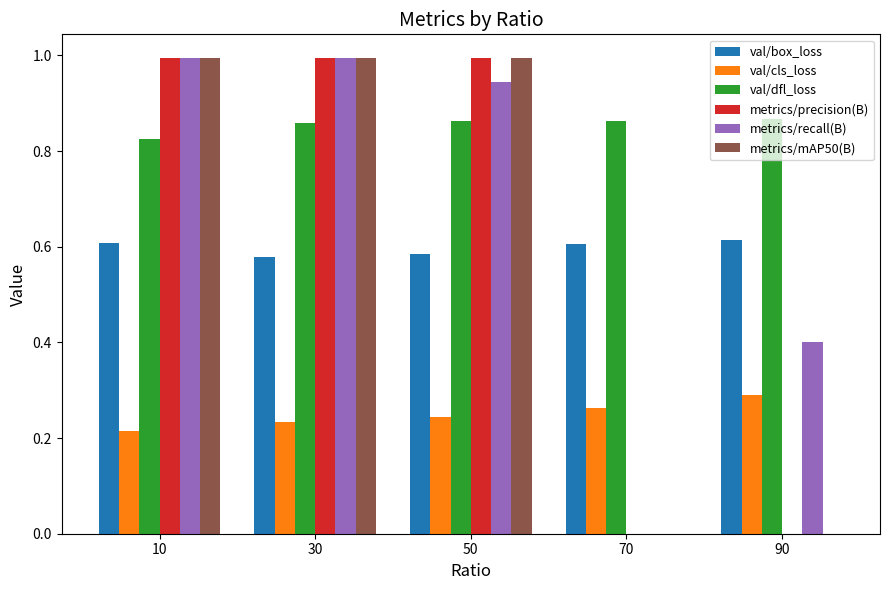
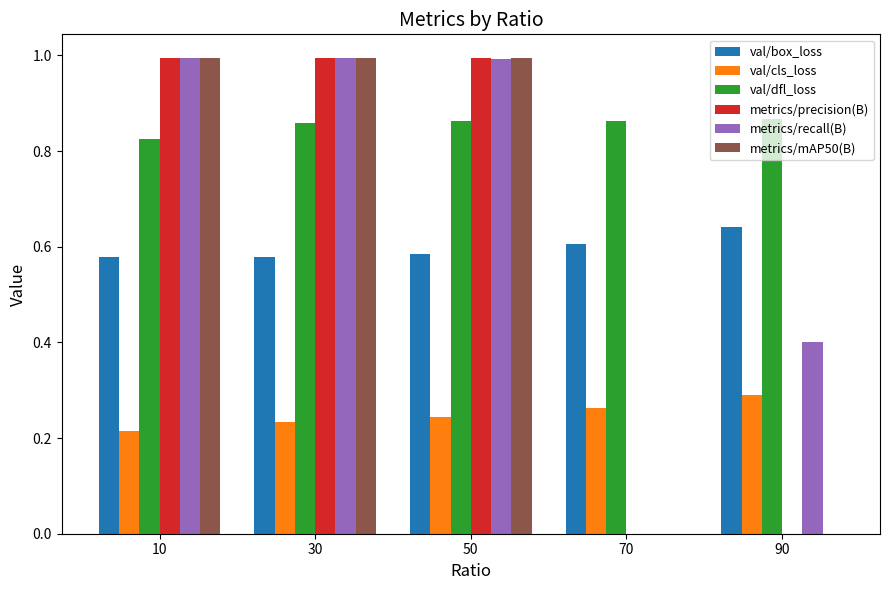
val/box_loss, 10: 0.61 -> 0.58
metrics/recall(B), 50: 0.94 -> 0.99
val/box_loss, 90: 0.61 -> 0.64
